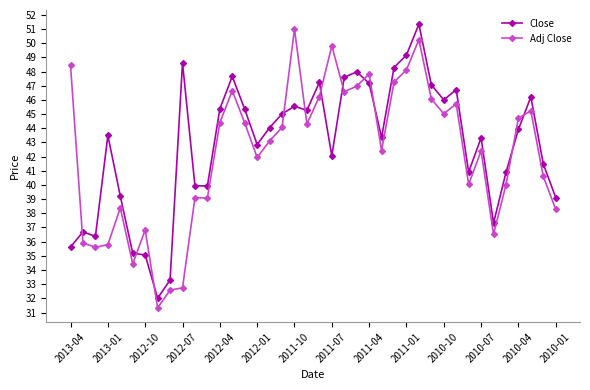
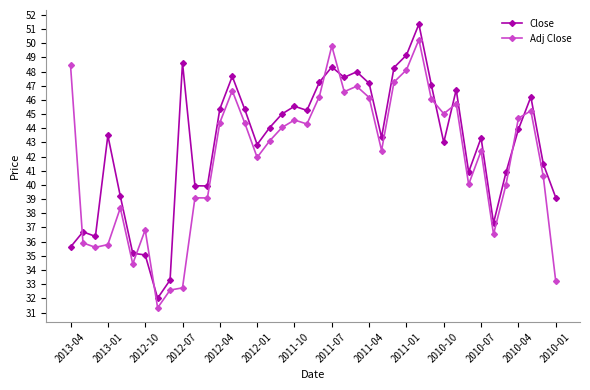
Adj Close, 2011-10: 51.0 -> 44.6
Close, 2011-07: 42.1 -> 48.3
Adj Close, 2011-04: 47.8 -> 46.2
Close, 2010-10: 46 -> 43
Adj Close, 2010-01: 38.3 -> 33.2
